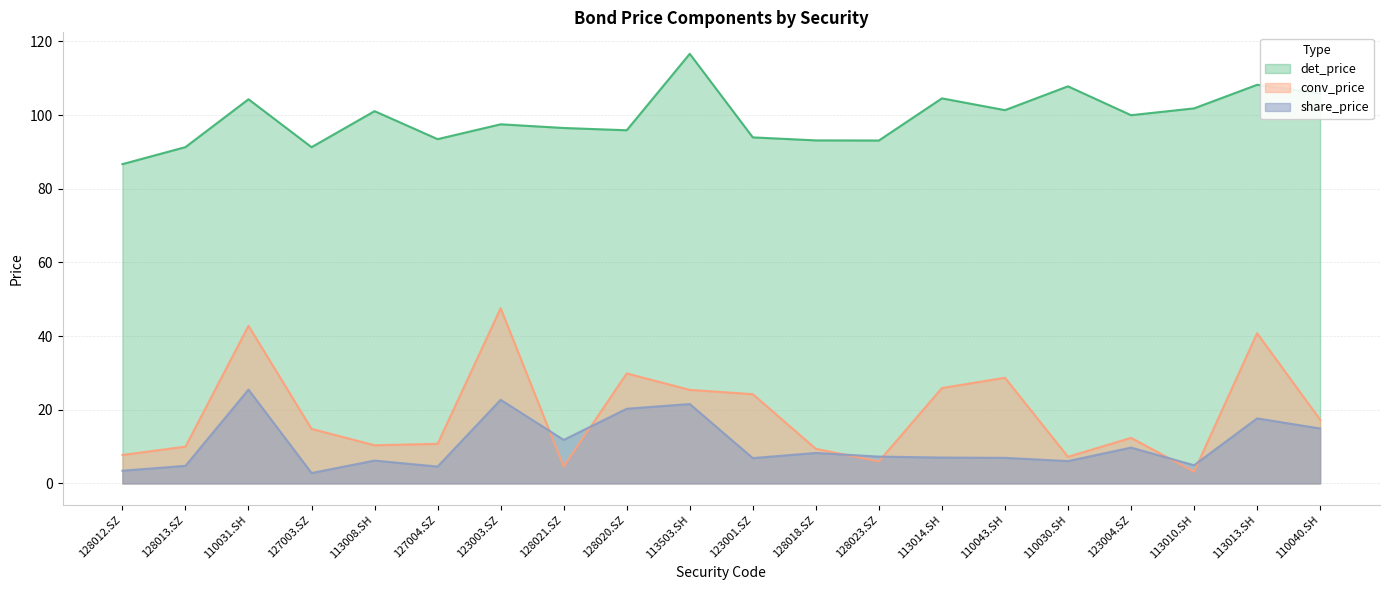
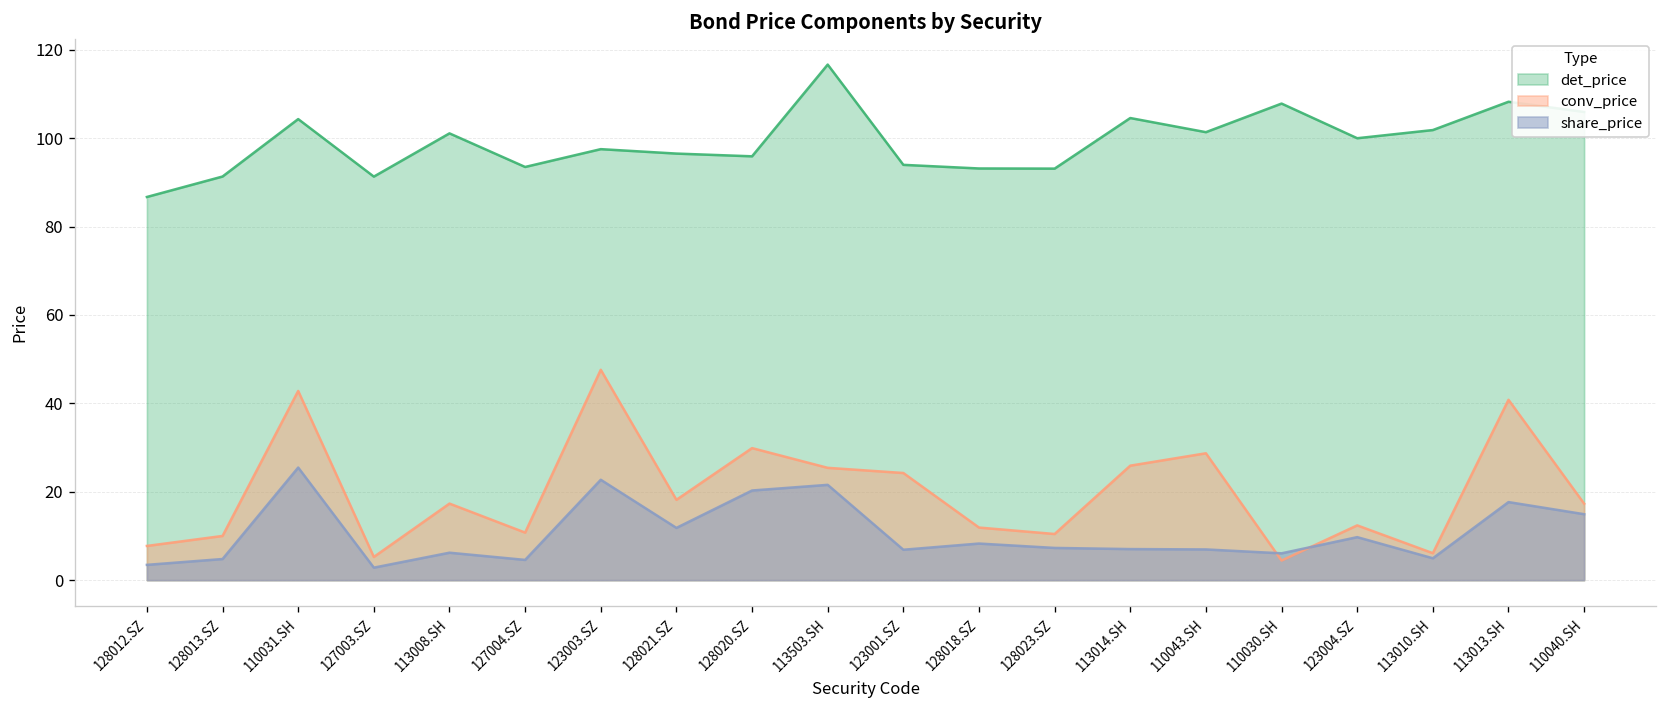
conv_price, 127003.SZ: 15 -> 5
conv_price, 113008.SH: 10 -> 17
conv_price, 128021.SZ: 5 -> 18
conv_price, 128018.SZ: 9 -> 12
conv_price, 128023.SZ: 6 -> 10
conv_price, 110030.SH: 7 -> 4
conv_price, 113010.SH: 3 -> 6
